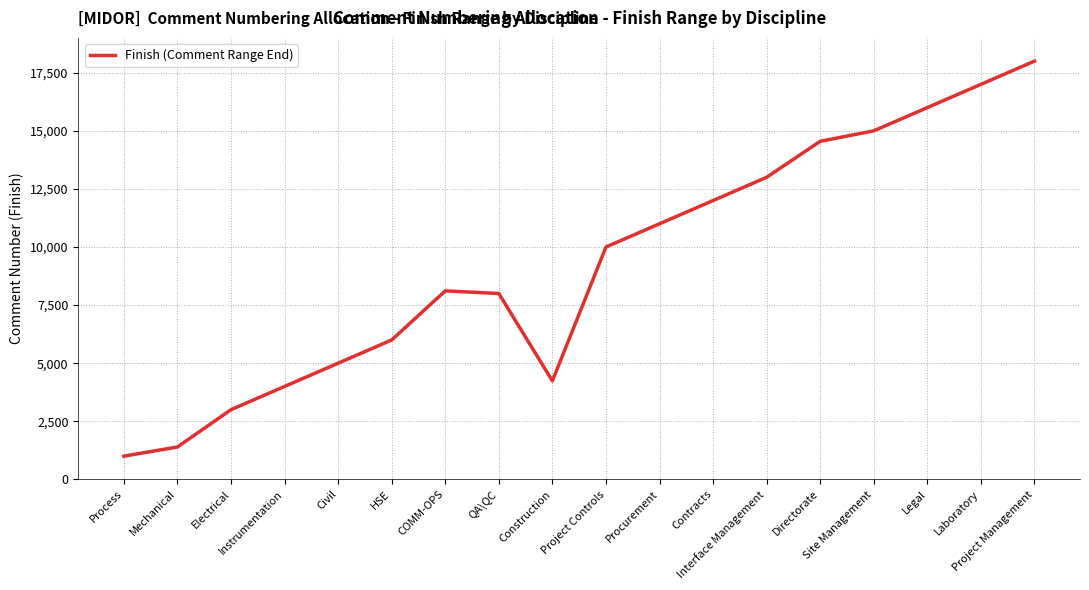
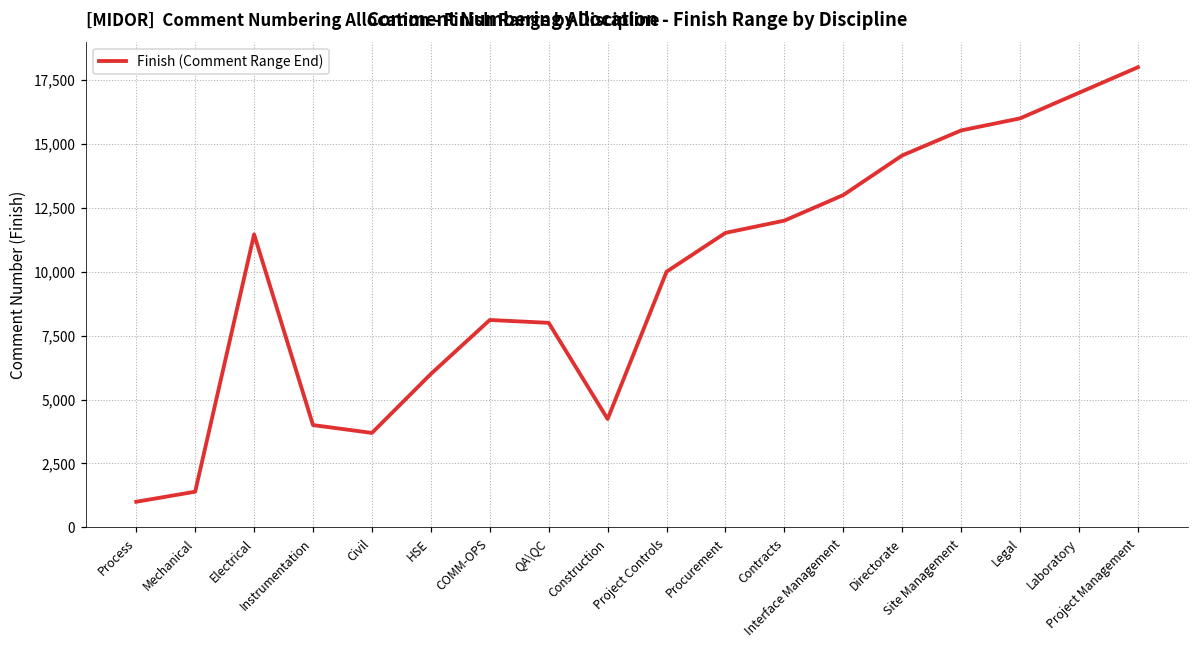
Electrical: 3,000 -> 11,500
Civil: 5,000 -> 3,700
Procurement: 11,000 -> 11,500
Site Management: 15,000 -> 15,500
